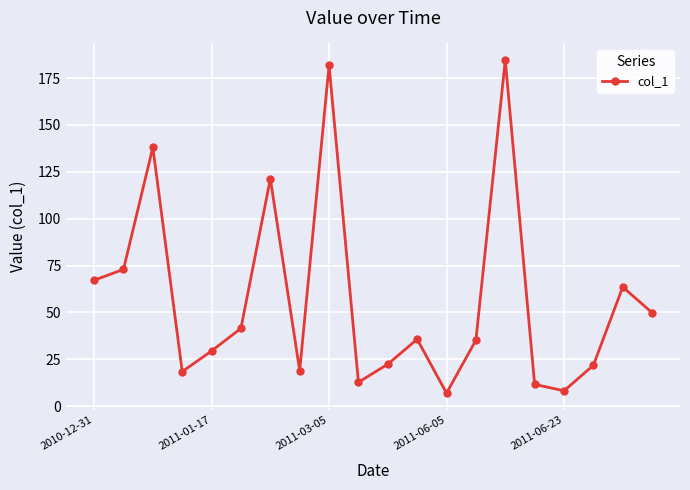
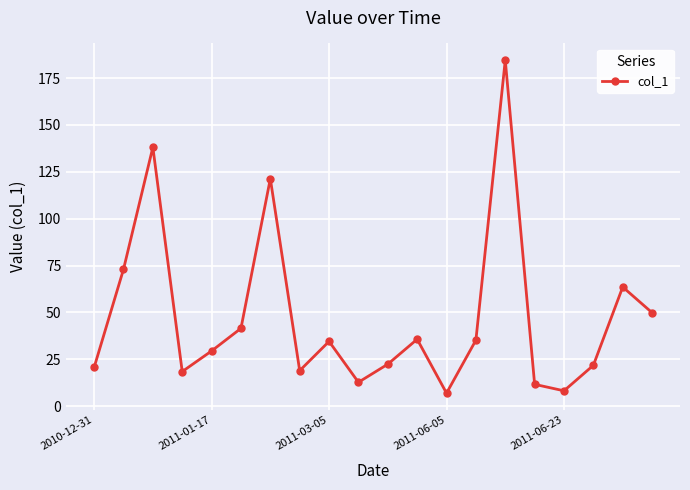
2010-12-31: 67 -> 21
2011-03-05: 182 -> 35
